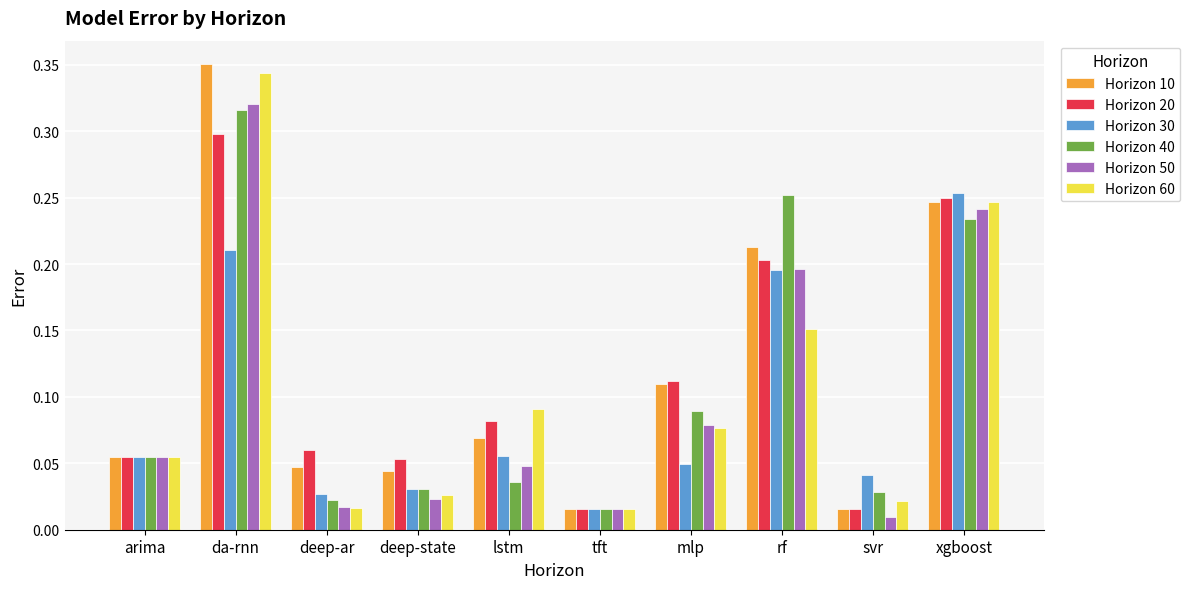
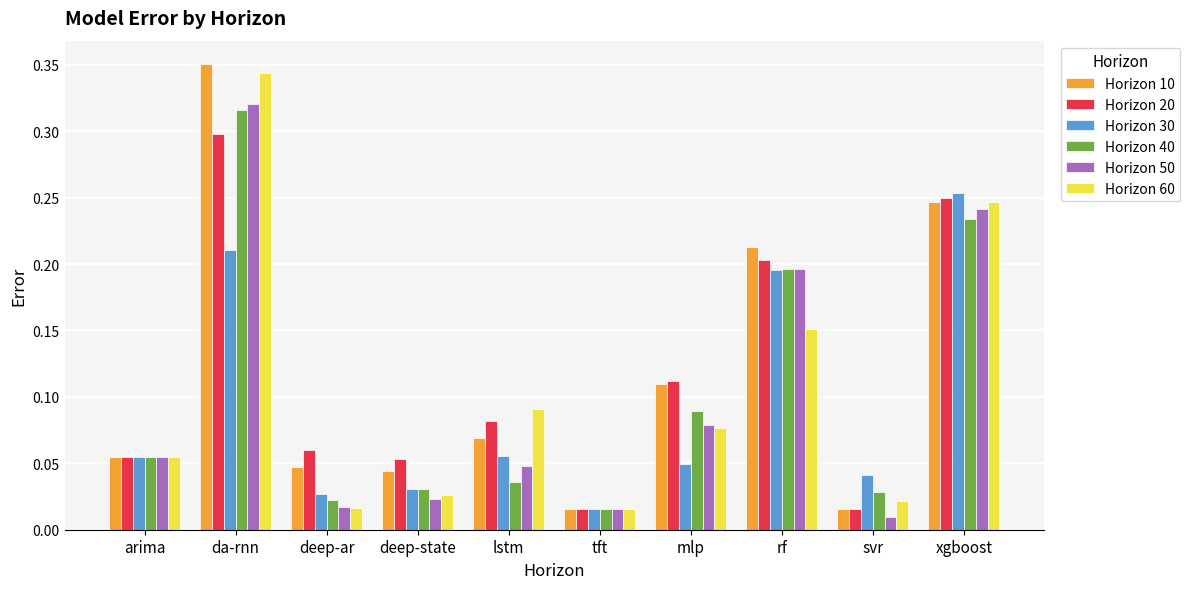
Horizon 40, rf: 0.252 -> 0.196
